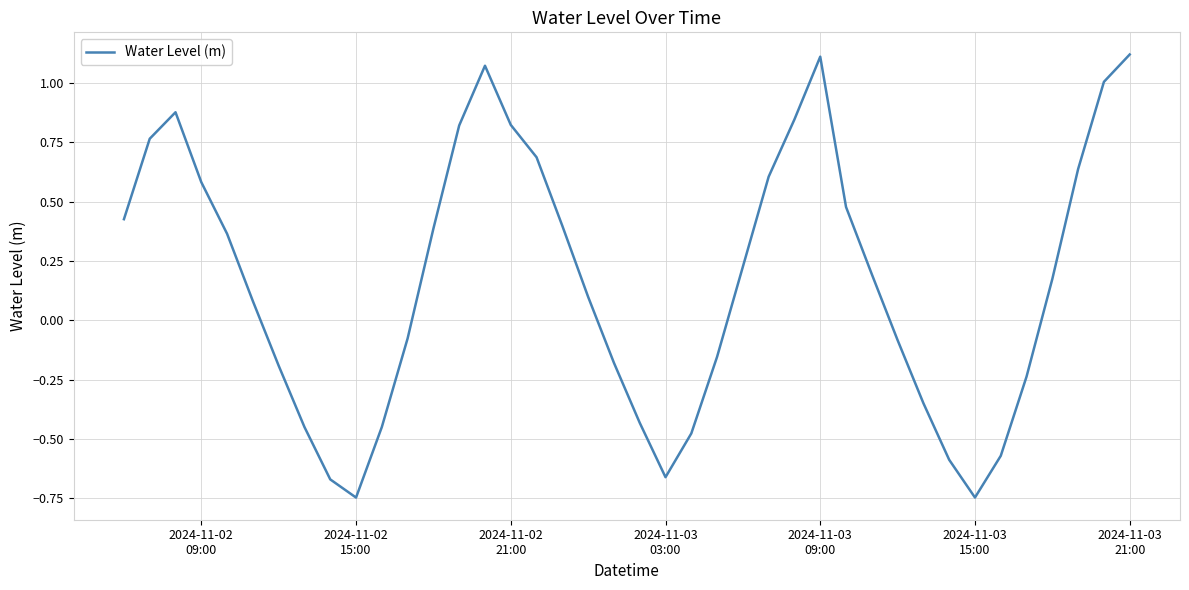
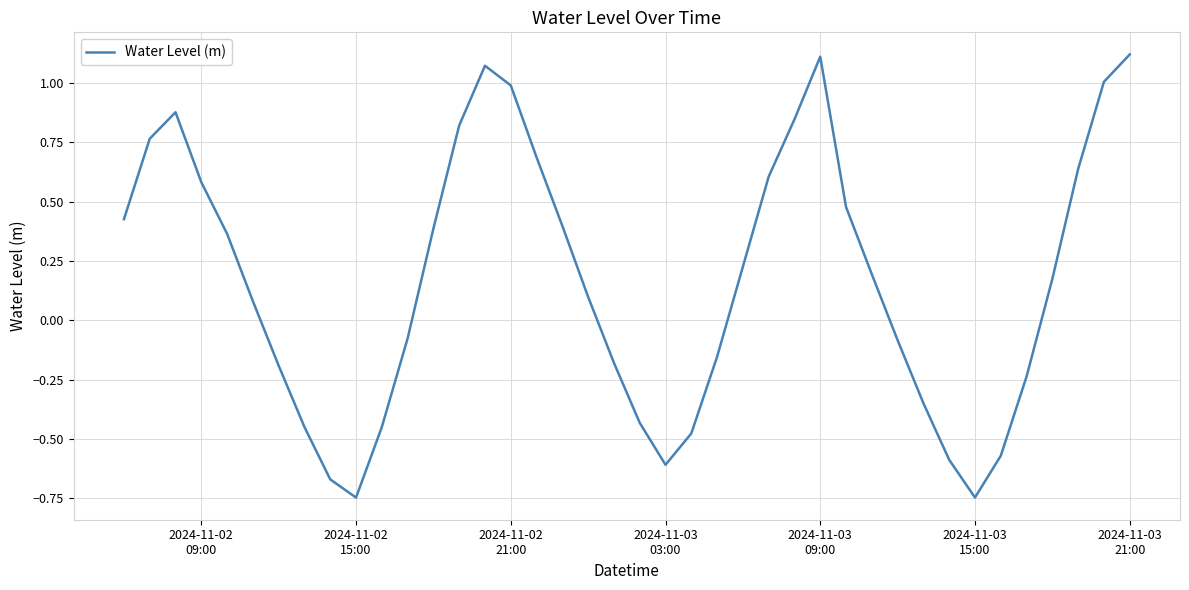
2024-11-02 21:00: 0.82 -> 0.99
2024-11-03 03:00: -0.66 -> -0.61
